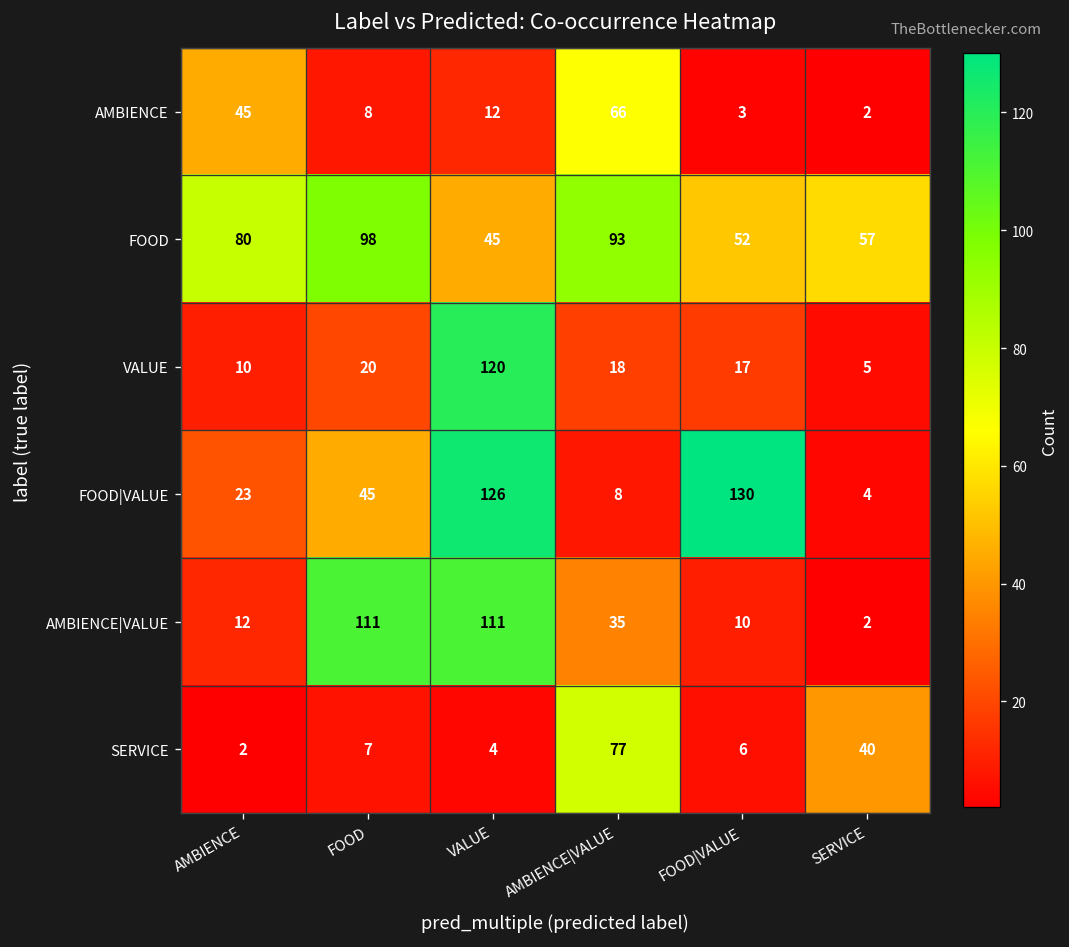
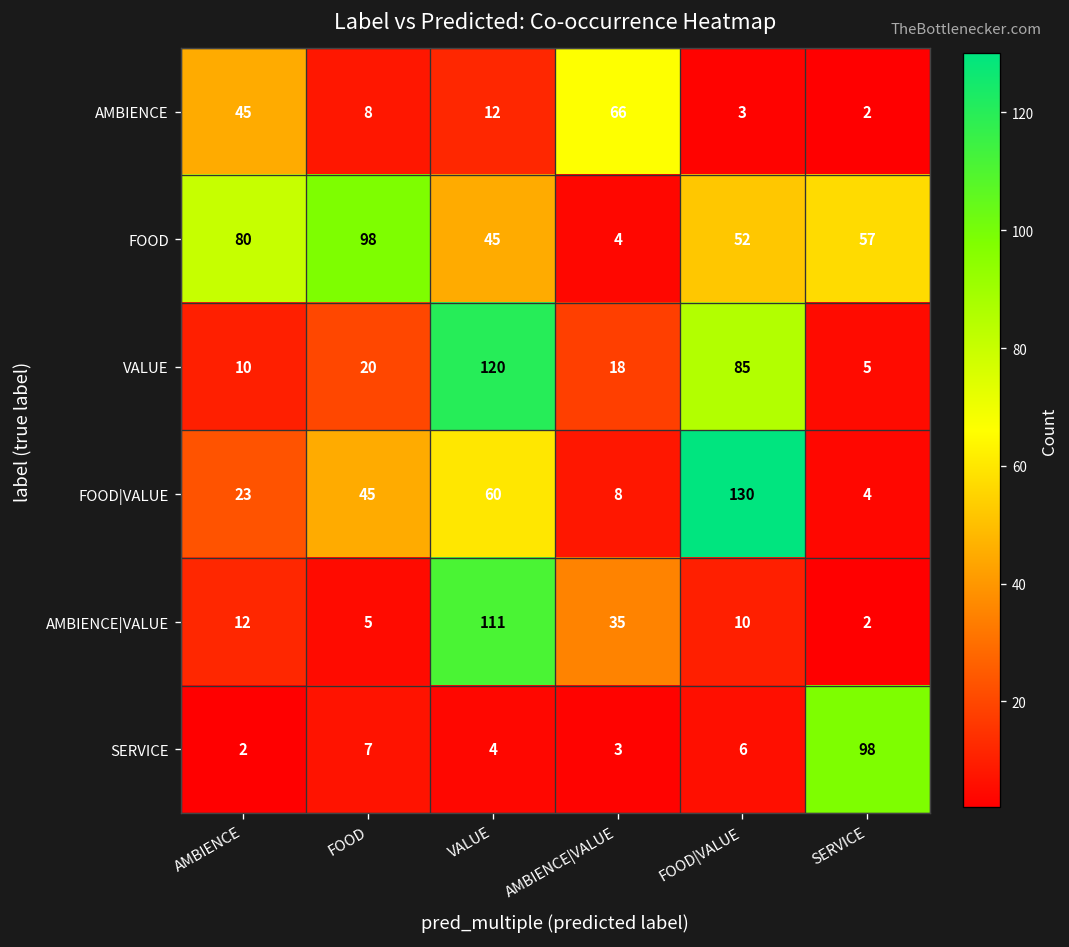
FOOD, AMBIENCE|VALUE: 93 -> 4
VALUE, FOOD|VALUE: 17 -> 85
FOOD|VALUE, VALUE: 126 -> 60
AMBIENCE|VALUE, FOOD: 111 -> 5
SERVICE, AMBIENCE|VALUE: 77 -> 3
SERVICE, SERVICE: 40 -> 98
